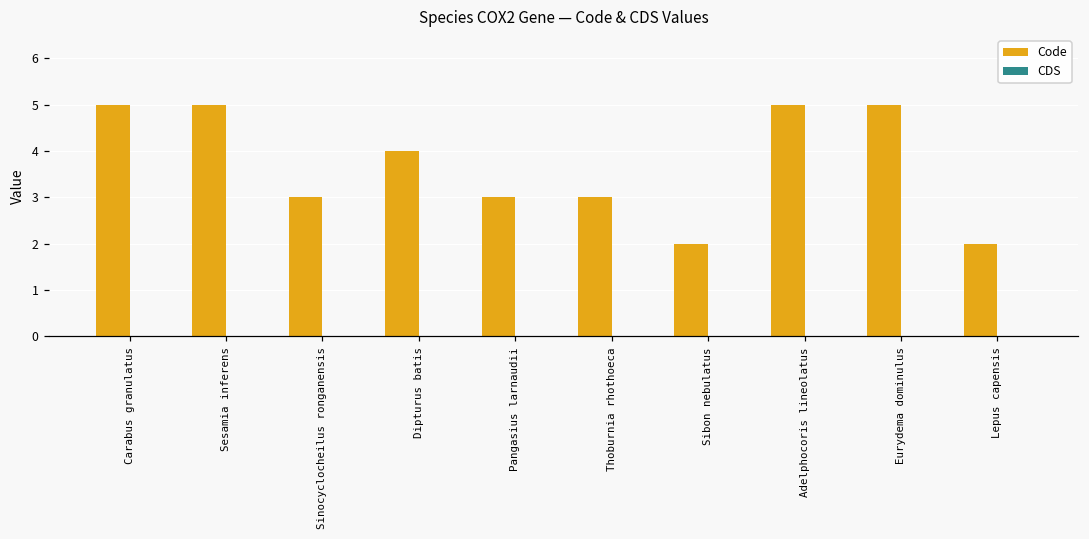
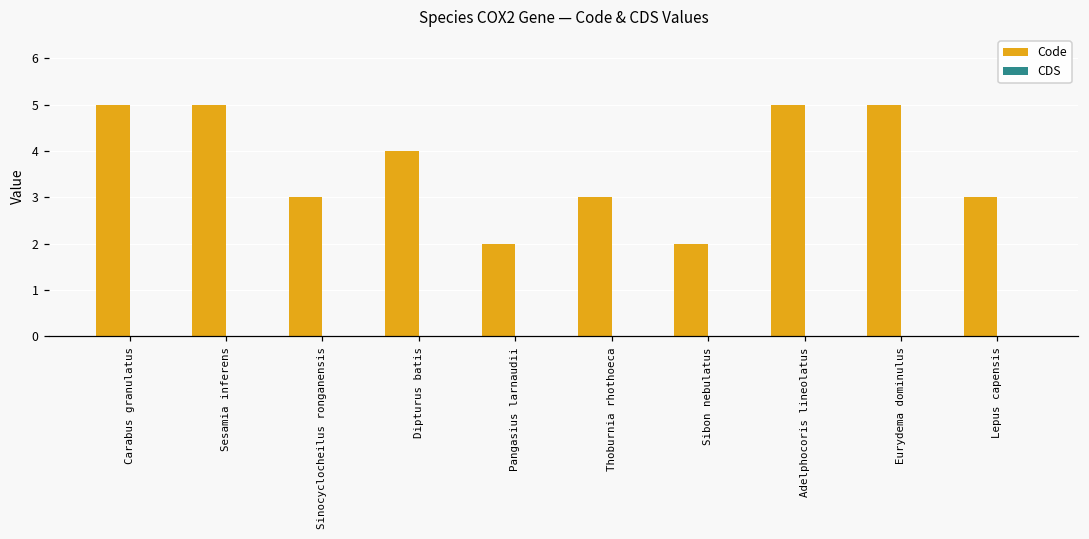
Code, Pangasius larnaudii: 3 -> 2
Code, Lepus capensis: 2 -> 3
